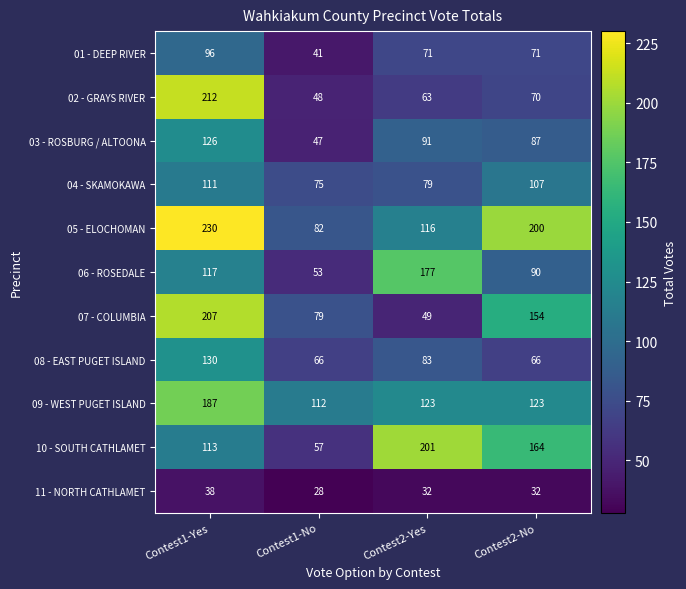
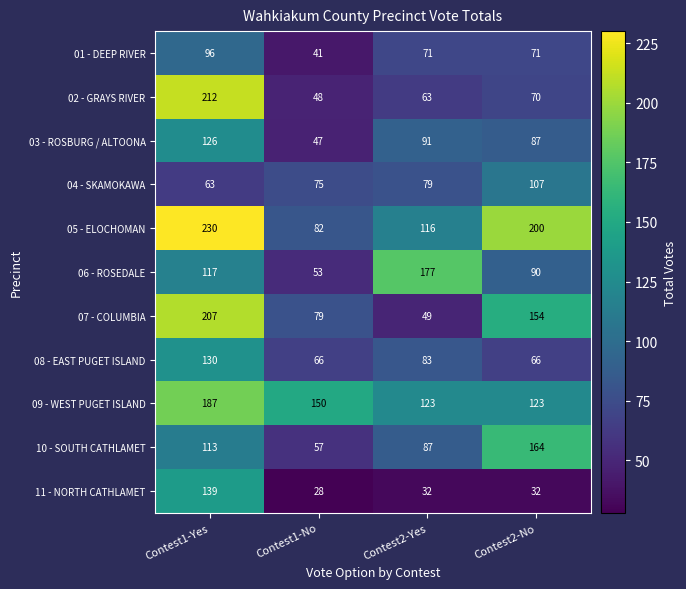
04 - SKAMOKAWA, Contest1-Yes: 111 -> 63
09 - WEST PUGET ISLAND, Contest1-No: 112 -> 150
10 - SOUTH CATHLAMET, Contest2-Yes: 201 -> 87
11 - NORTH CATHLAMET, Contest1-Yes: 38 -> 139
